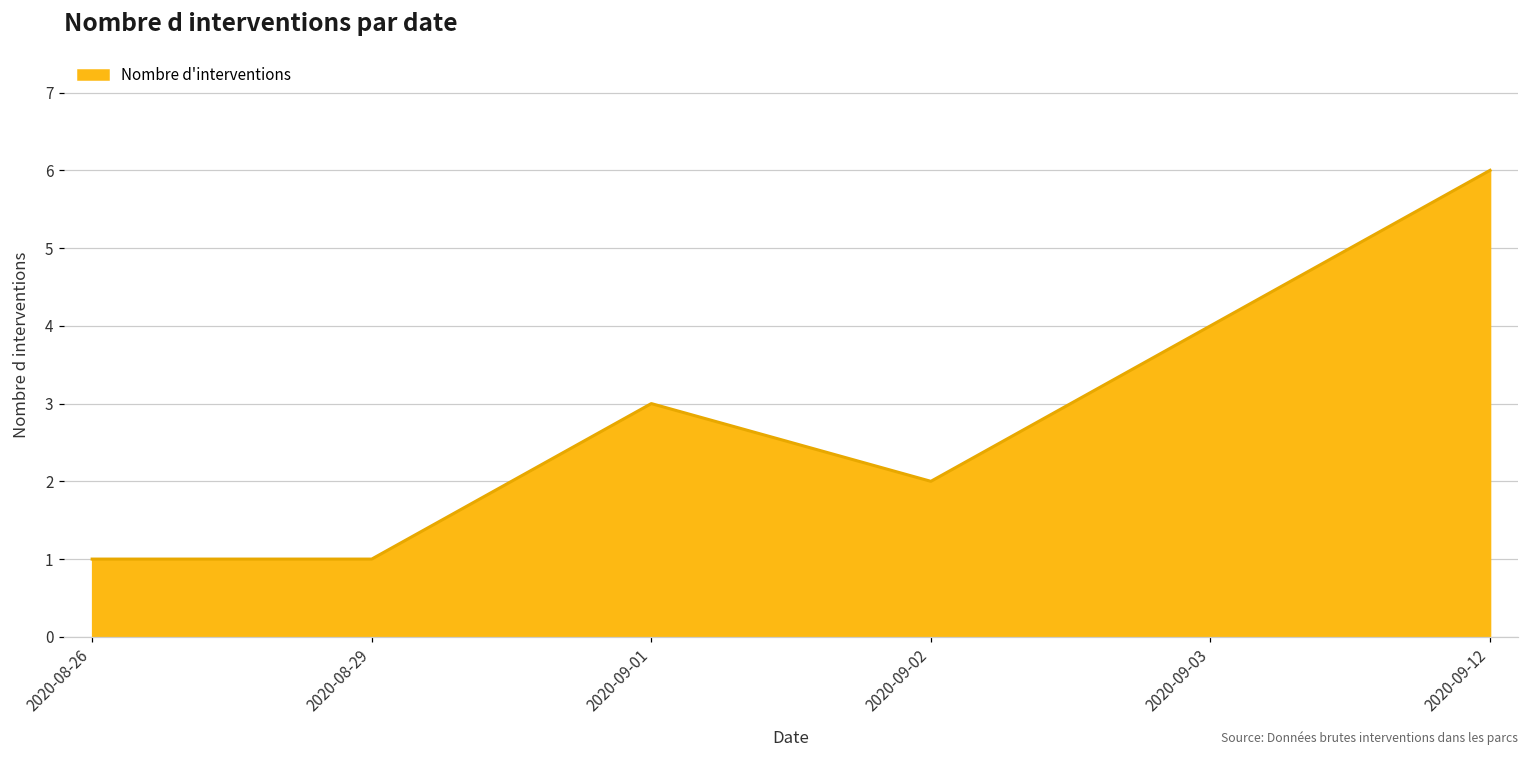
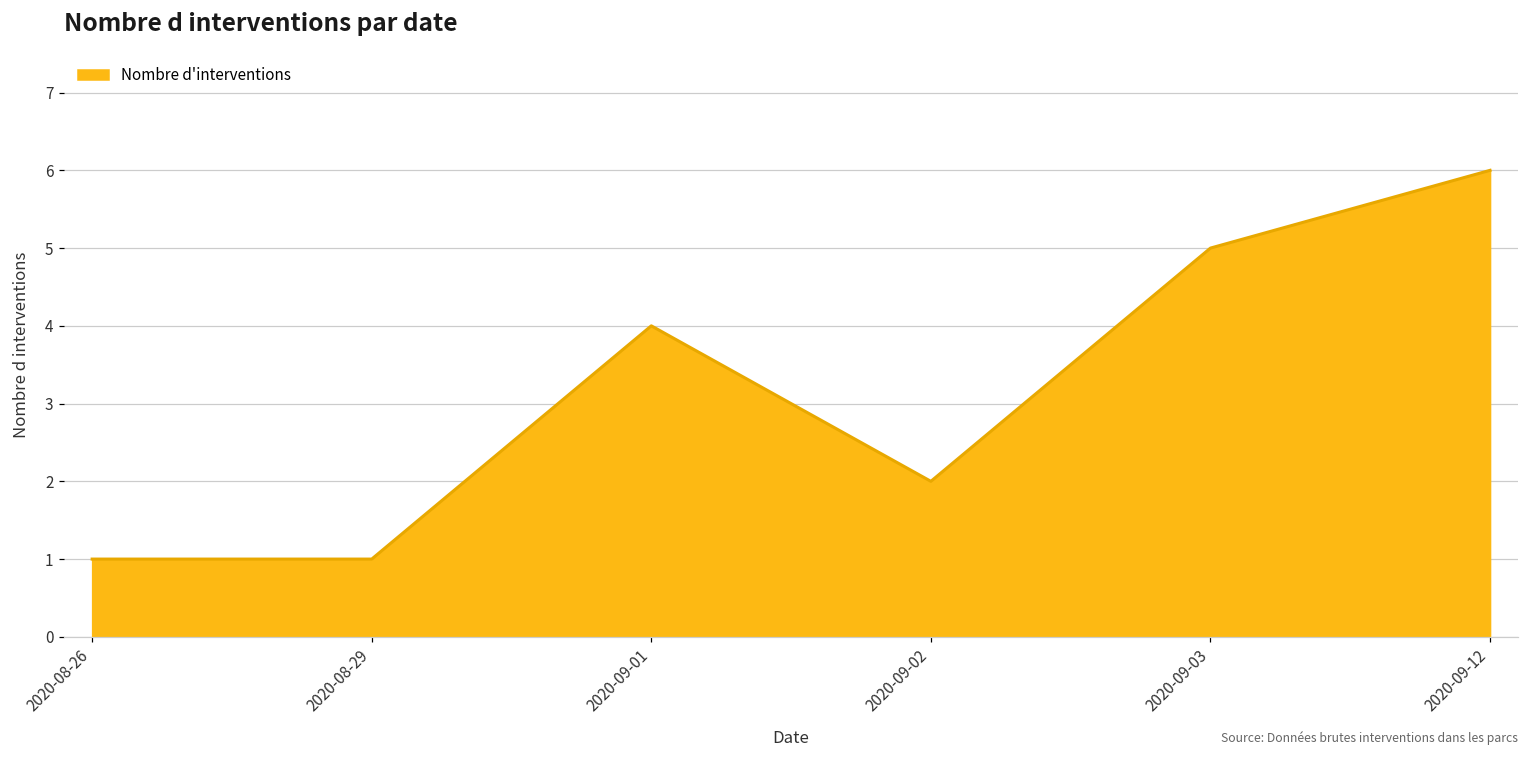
2020-09-01: 3 -> 4
2020-09-03: 4 -> 5
